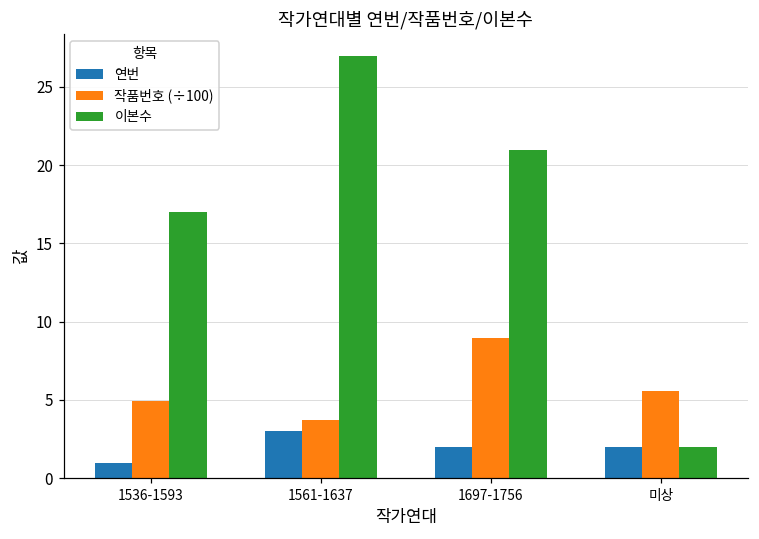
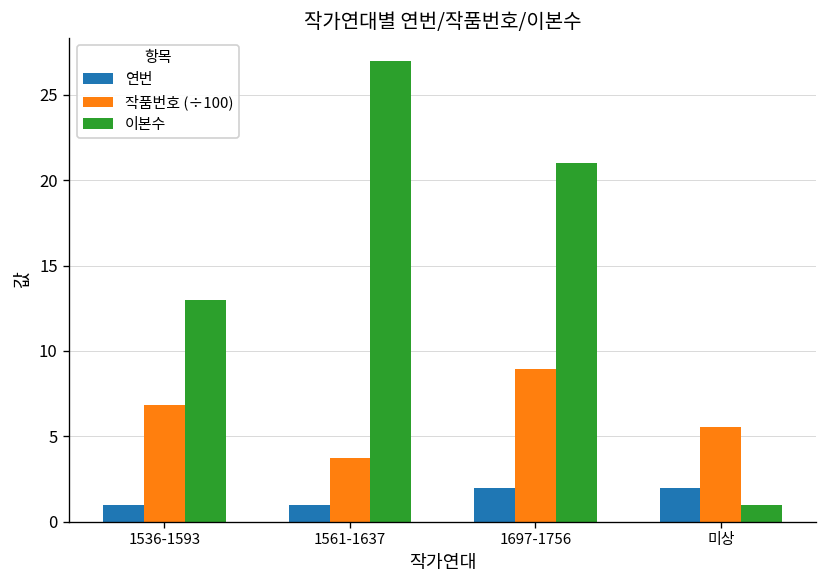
작품번호 (÷100), 1536-1593: 5.0 -> 6.8
이본수, 1536-1593: 17 -> 13
연번, 1561-1637: 3 -> 1
이본수, 미상: 2 -> 1
